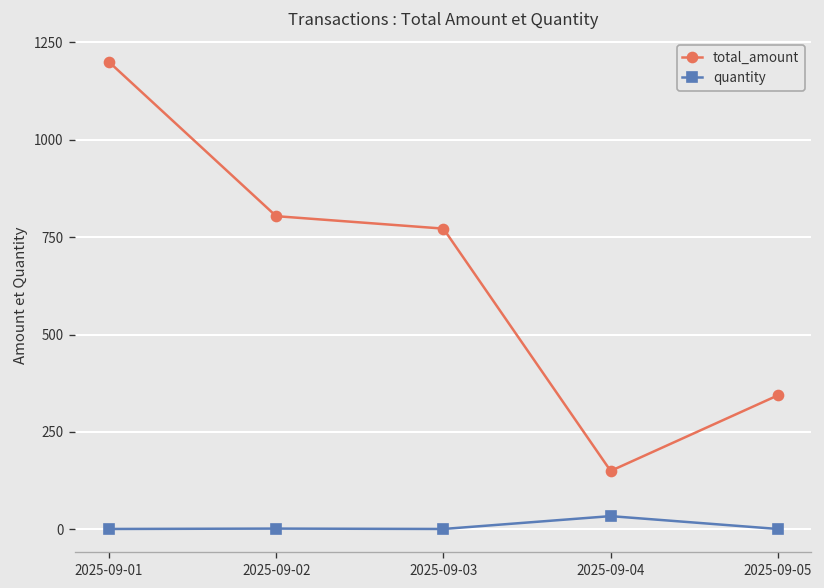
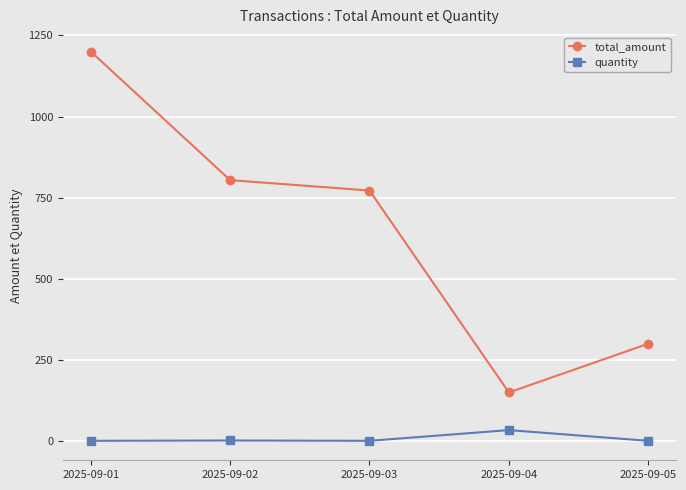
total_amount, 2025-09-05: 340 -> 300
